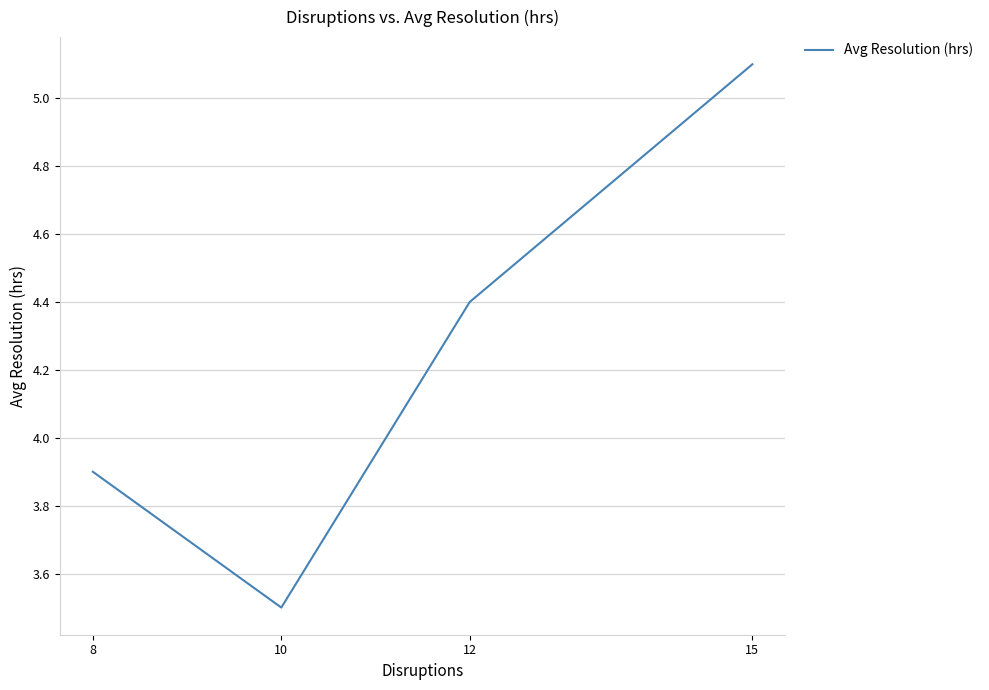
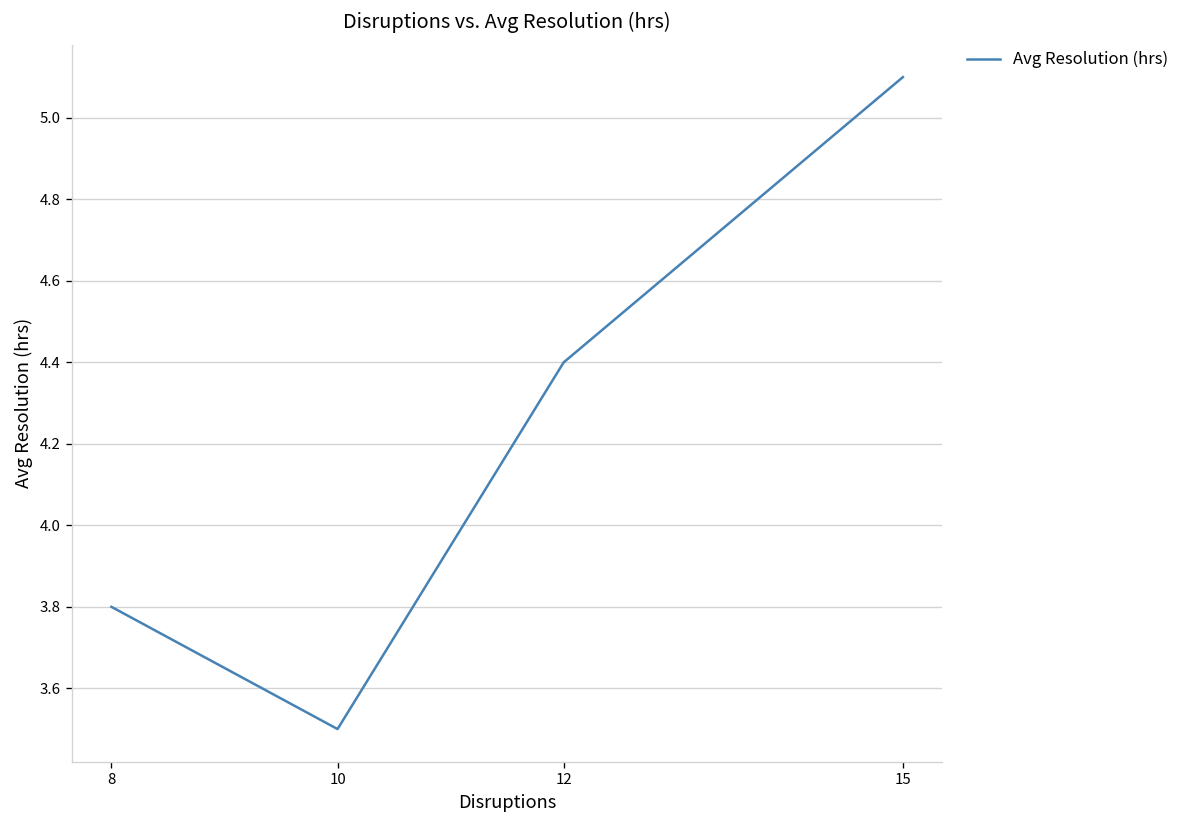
8: 3.9 -> 3.8
